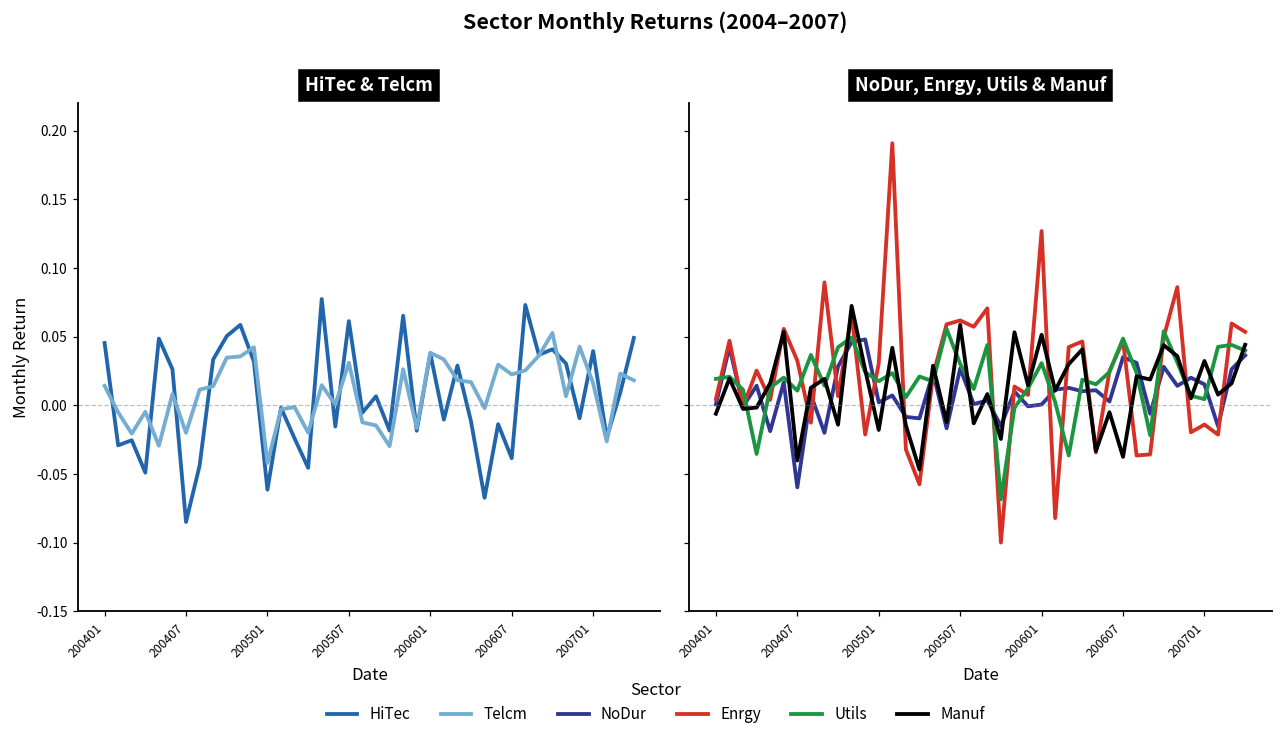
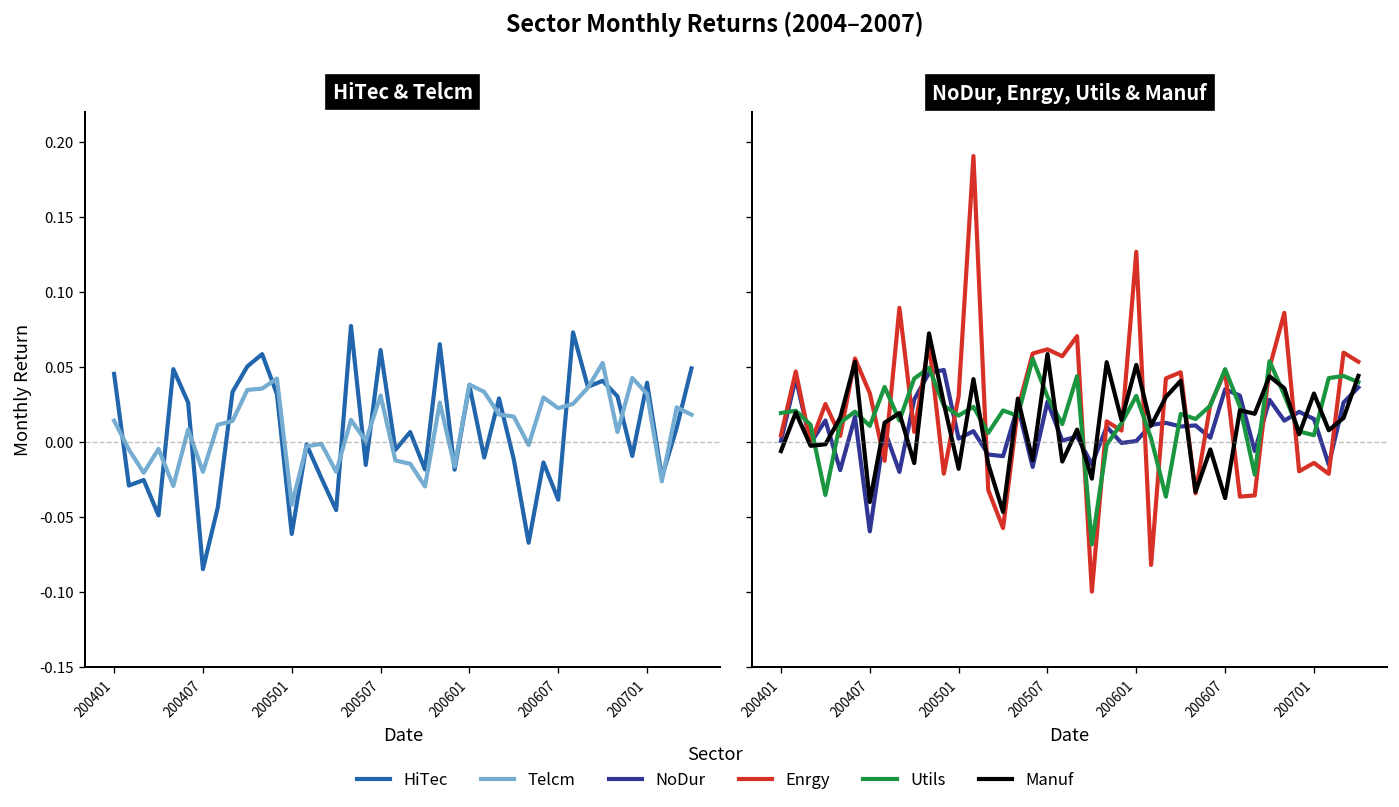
HiTec & Telcm, Telcm, 200701: 0.016 -> 0.032
